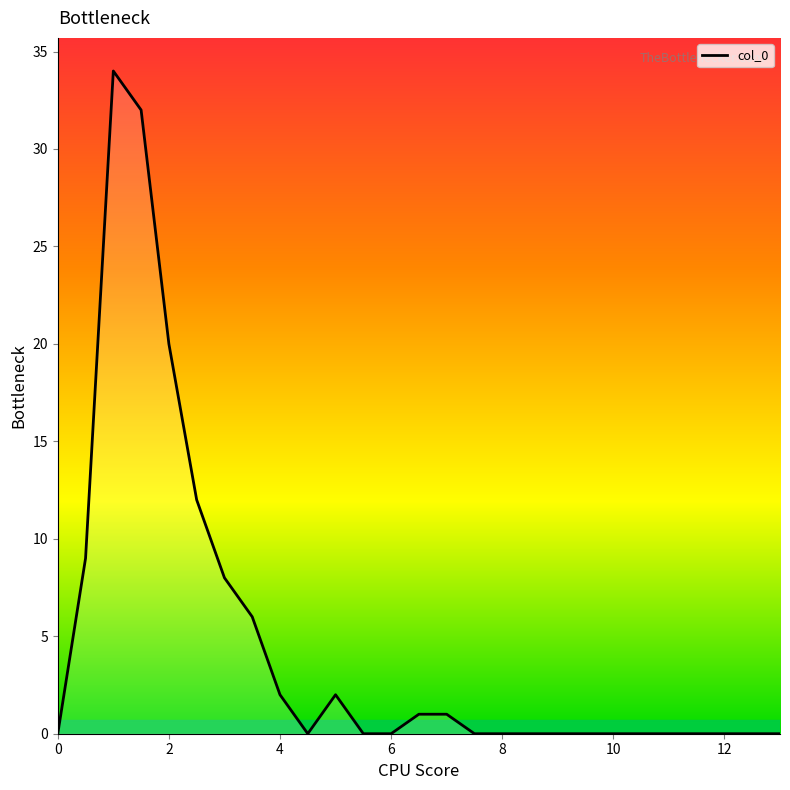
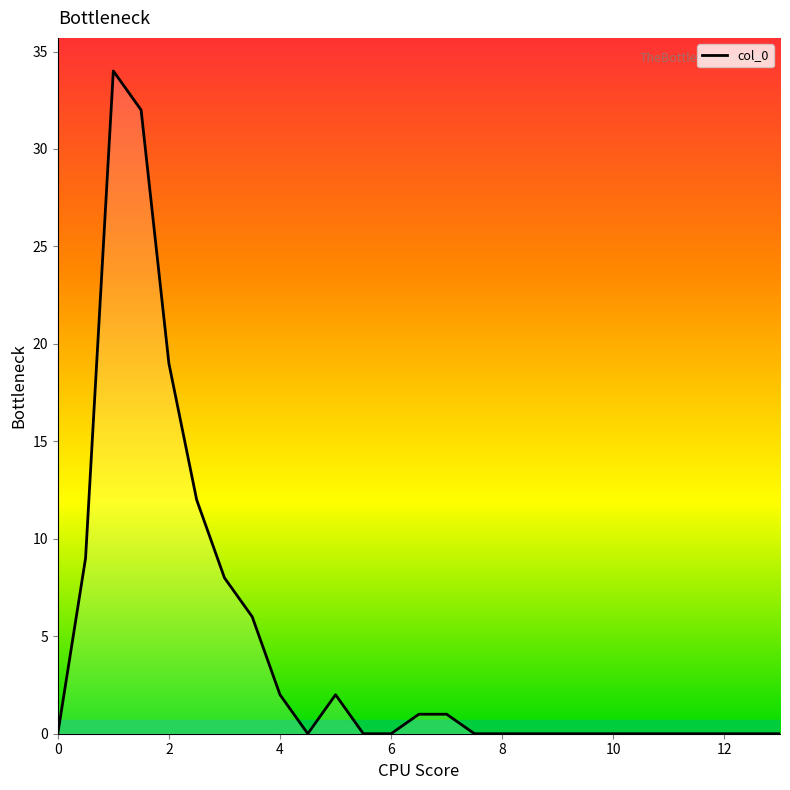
2: 20 -> 19
